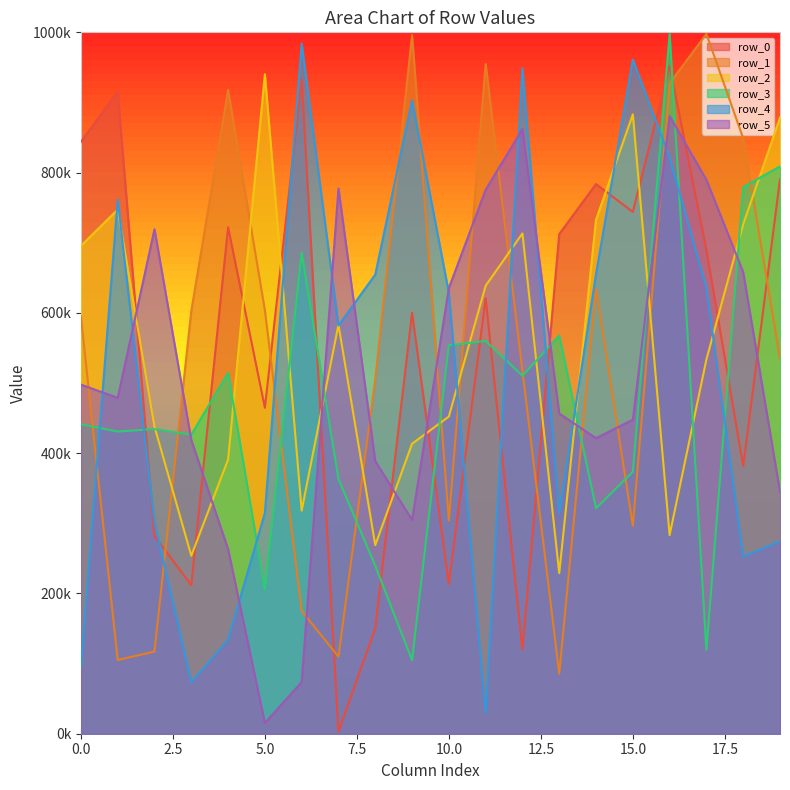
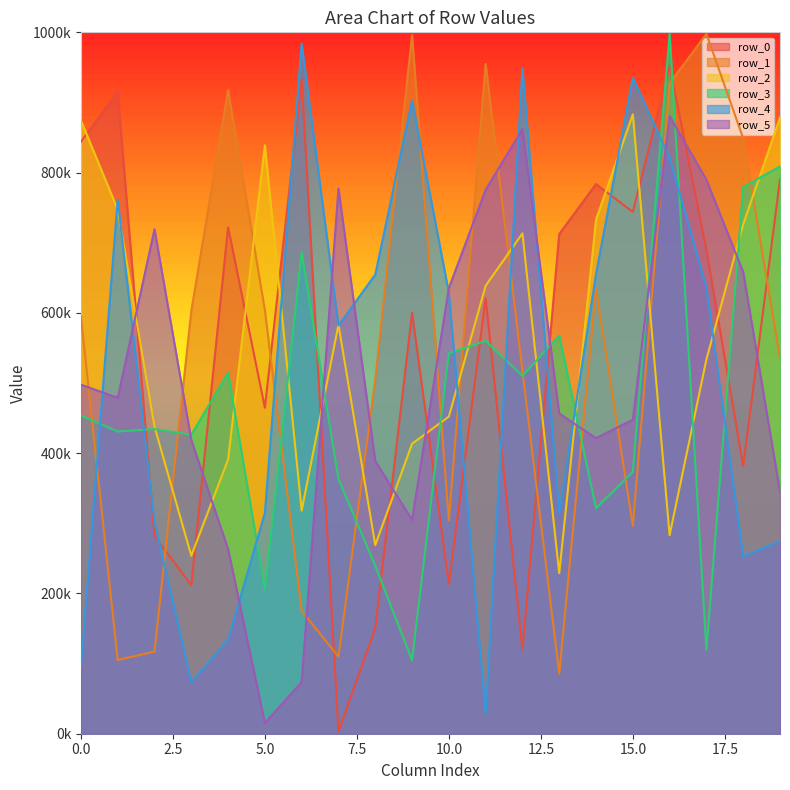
row_2, 0.0: 700000 -> 870000
row_3, 0.0: 440000 -> 450000
row_2, 5.0: 940000 -> 840000
row_3, 10.0: 550000 -> 540000
row_4, 15.0: 960000 -> 940000
